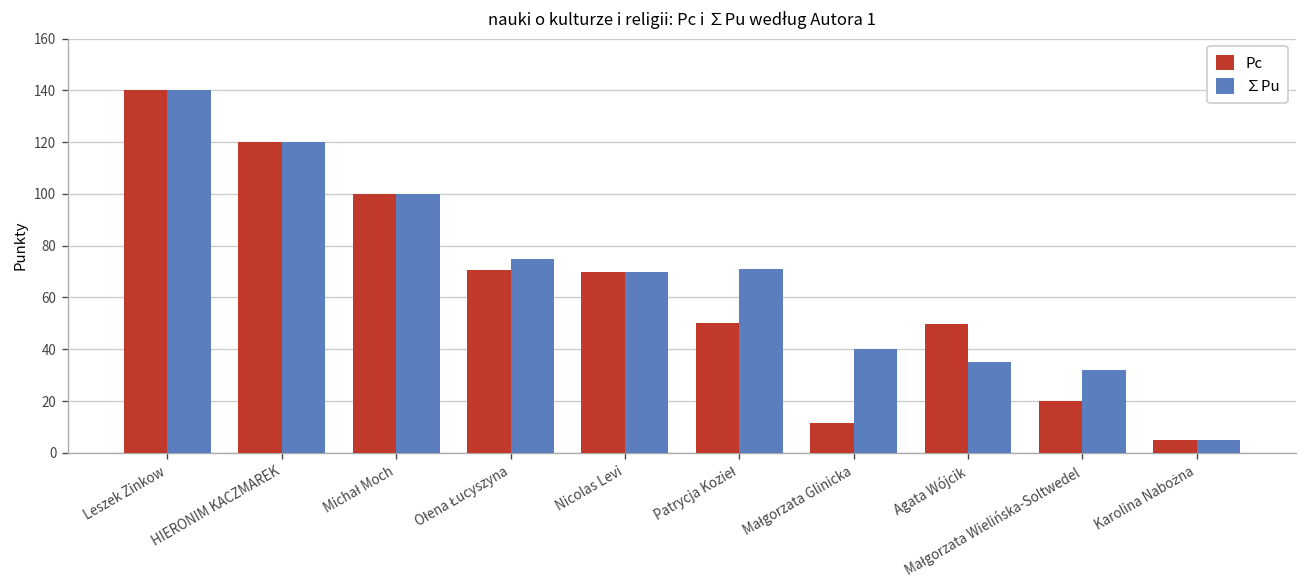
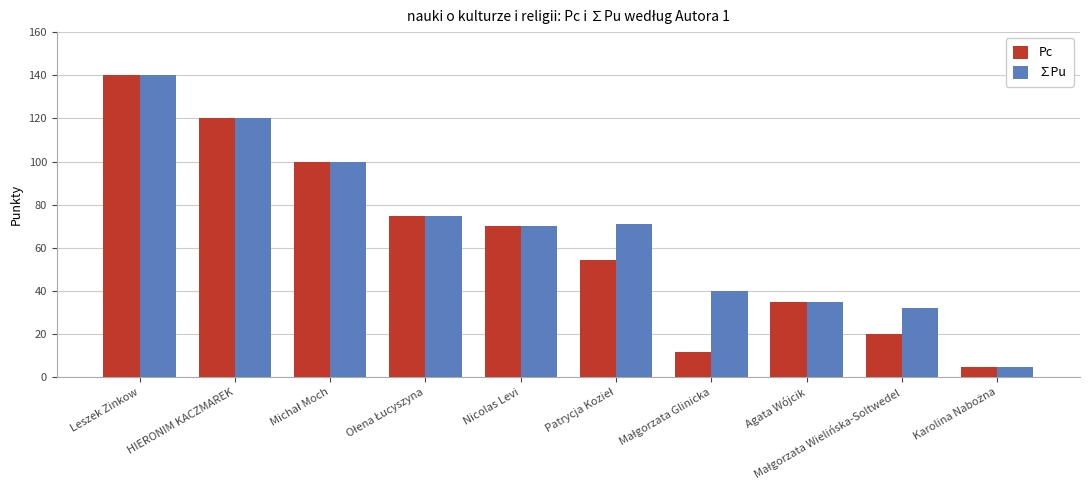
Pc, Ołena Łucyszyna: 71 -> 75
Pc, Patrycja Kozieł: 50 -> 54
Pc, Agata Wójcik: 50 -> 35
